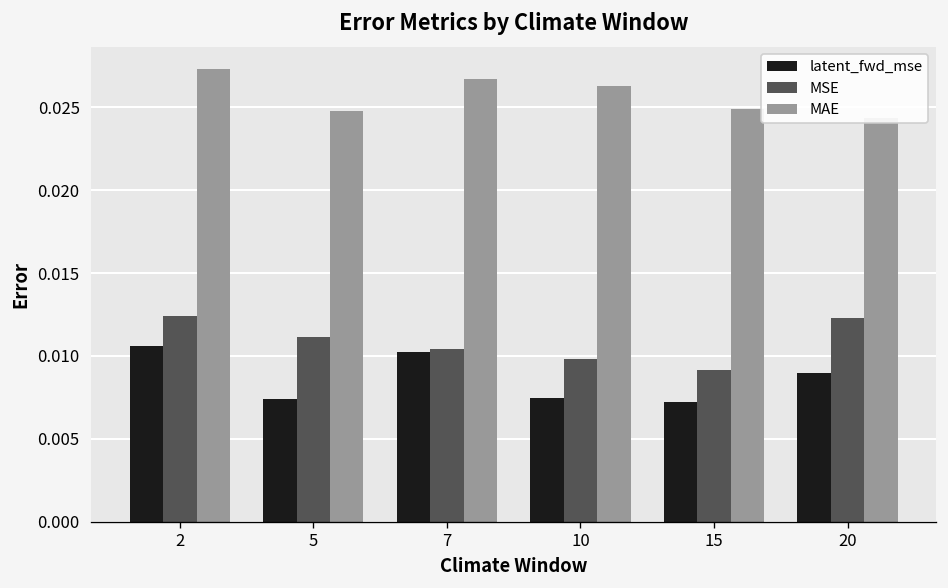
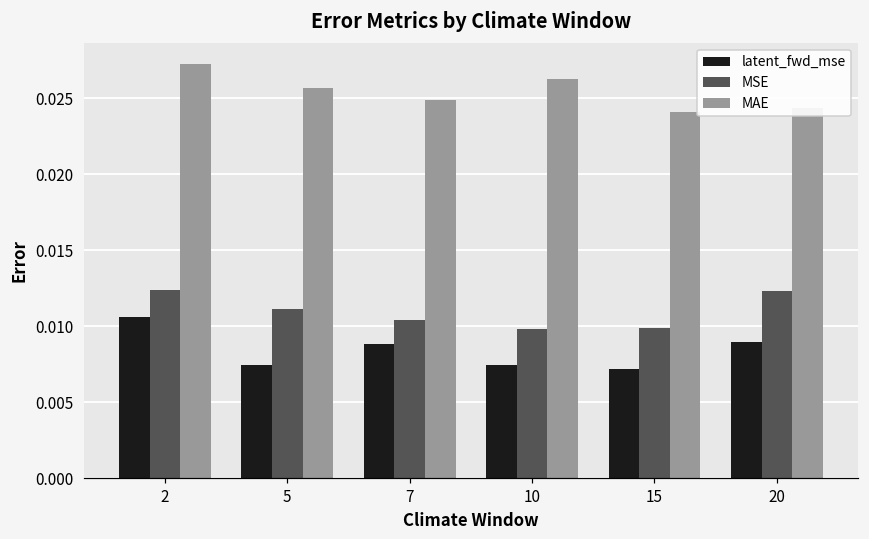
MAE, 5: 0.0247 -> 0.0257
latent_fwd_mse, 7: 0.0103 -> 0.0088
MAE, 7: 0.0267 -> 0.0249
MSE, 15: 0.0091 -> 0.0099
MAE, 15: 0.0249 -> 0.0241
